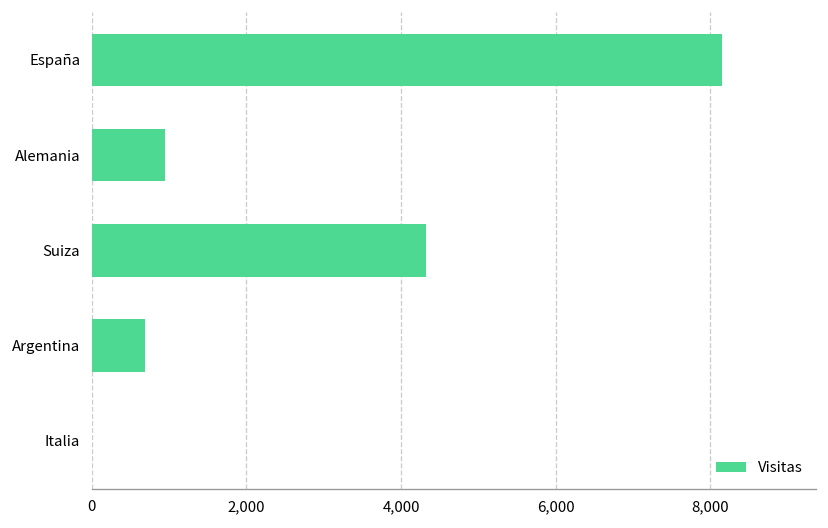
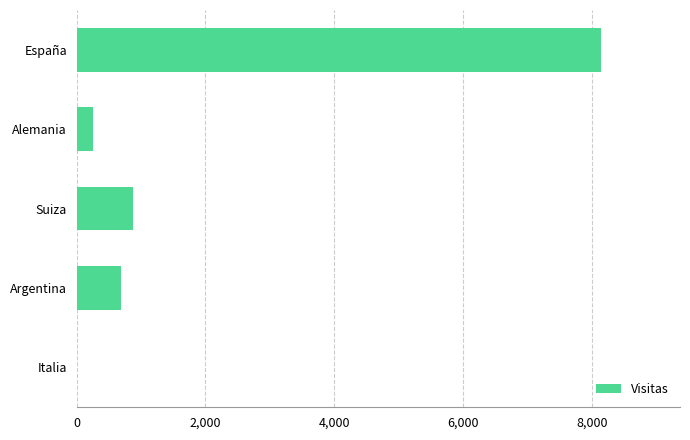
Alemania: 900 -> 300
Suiza: 4,300 -> 900
